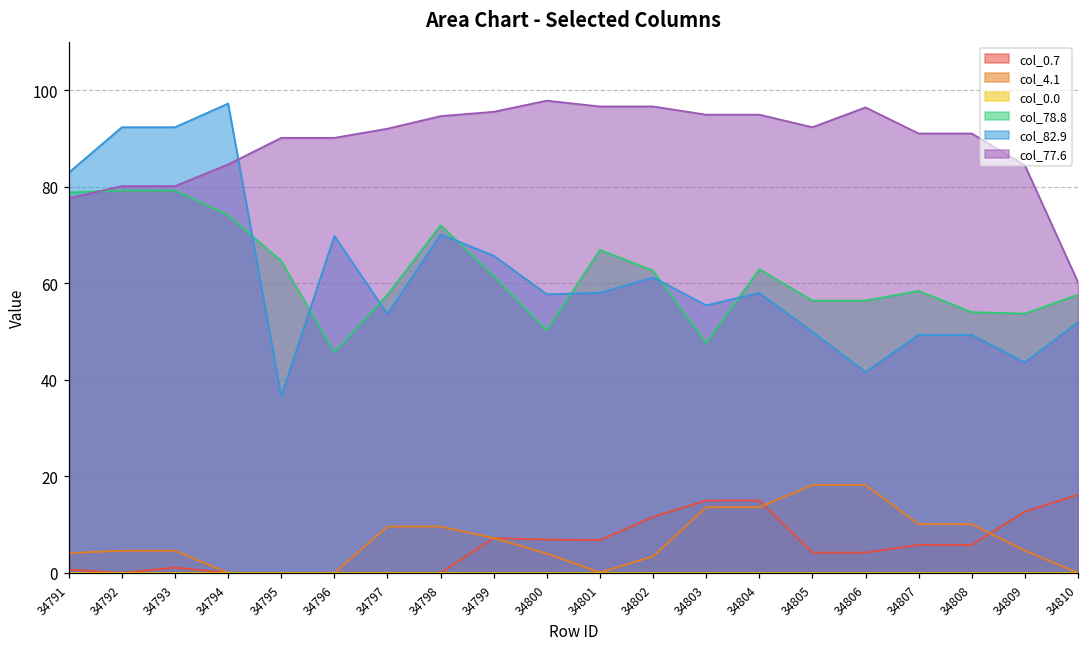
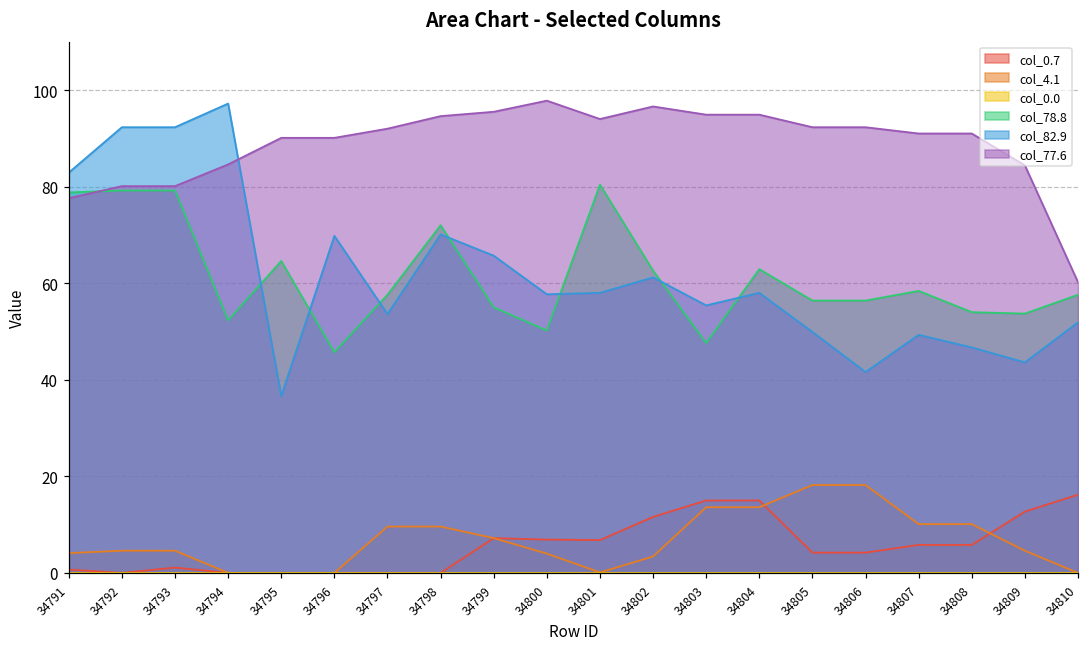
col_78.8, 34794: 74 -> 52
col_78.8, 34799: 62 -> 55
col_78.8, 34801: 67 -> 80
col_77.6, 34801: 97 -> 94
col_77.6, 34806: 96 -> 92
col_82.9, 34808: 49 -> 47
